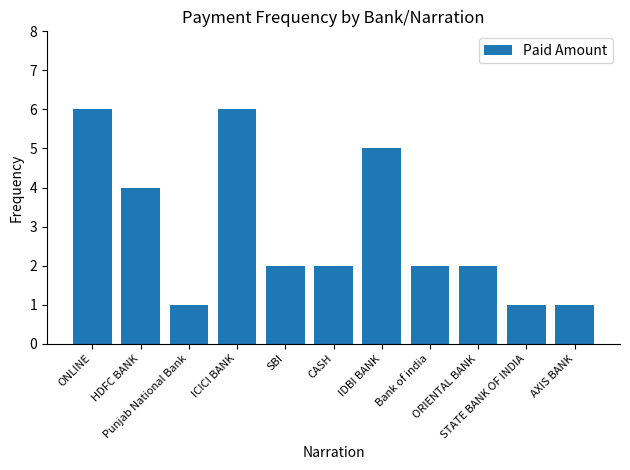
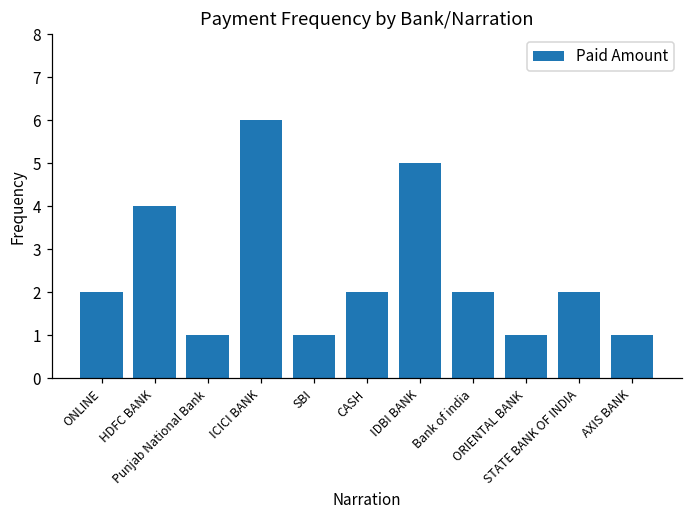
ONLINE: 6 -> 2
SBI: 2 -> 1
ORIENTAL BANK: 2 -> 1
STATE BANK OF INDIA: 1 -> 2
